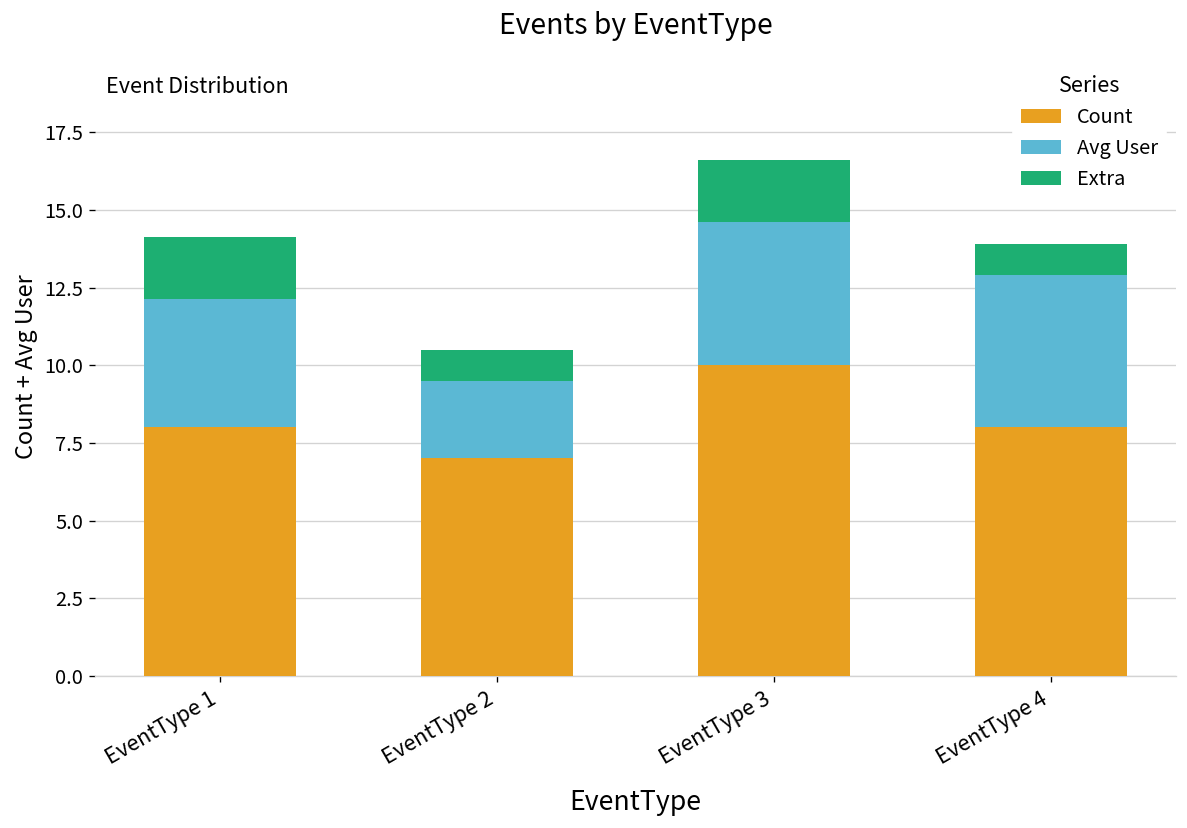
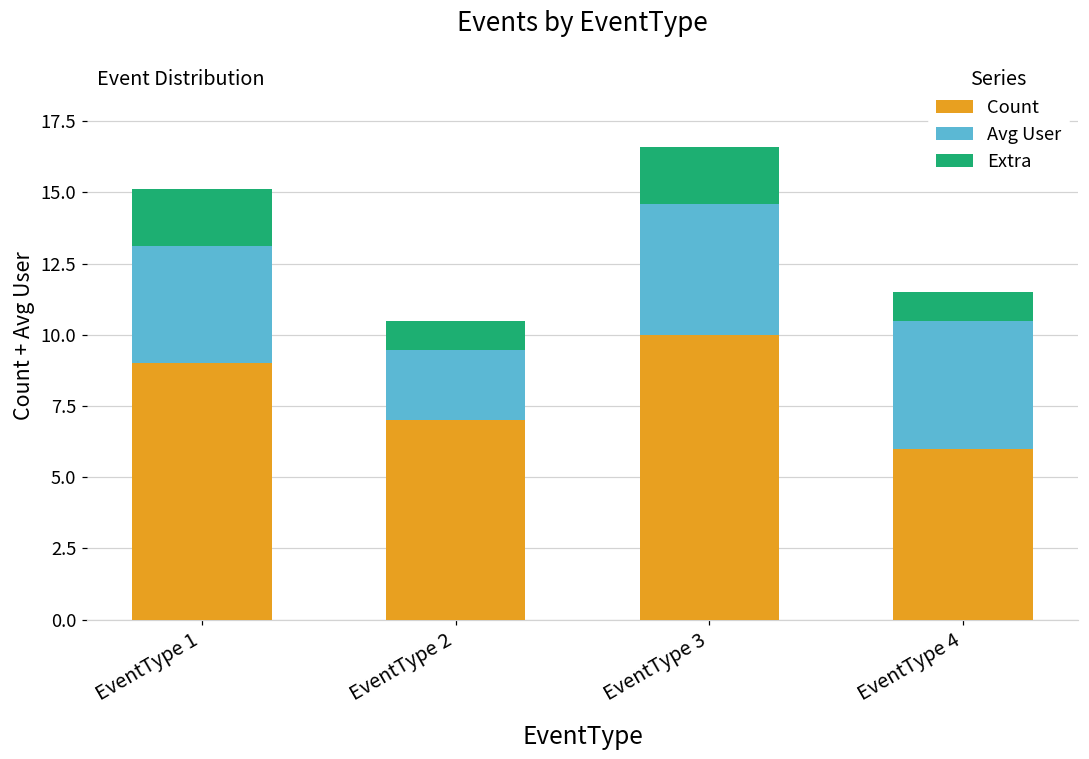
Count, EventType 1: 8 -> 9
Count, EventType 4: 8 -> 6
Avg User, EventType 4: 4.9 -> 4.5
